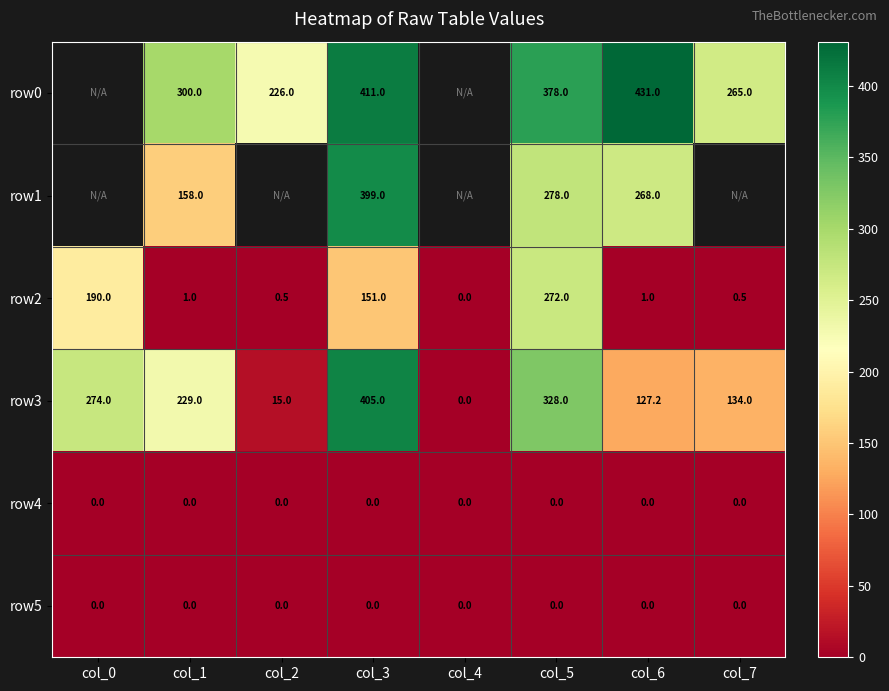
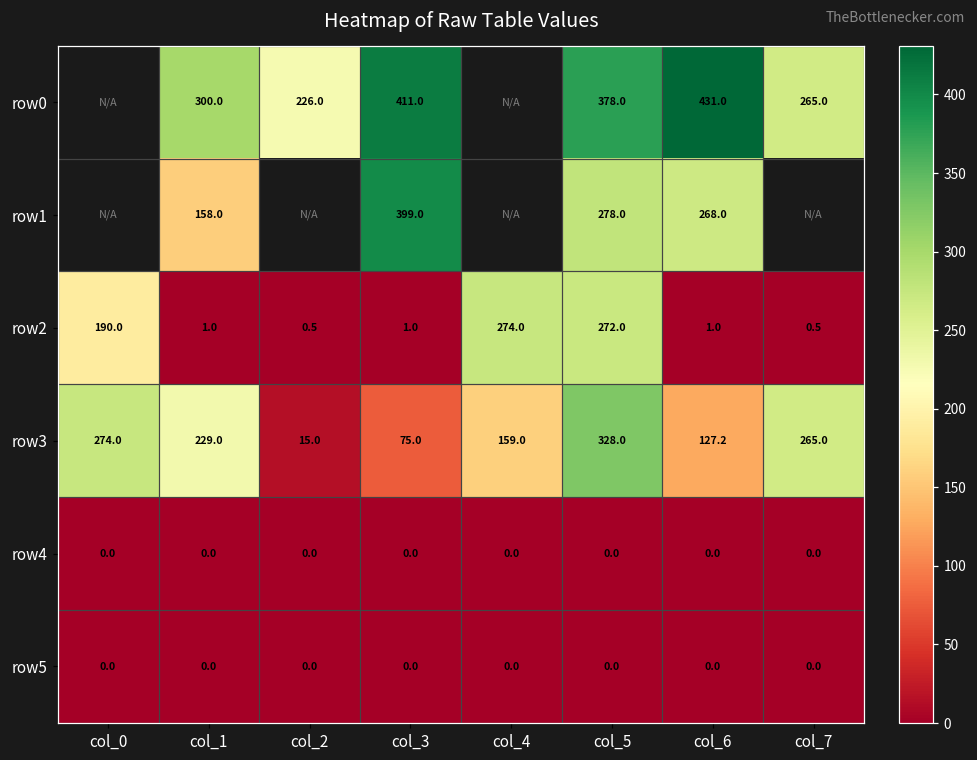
row2, col_3: 151.0 -> 1.0
row2, col_4: 0.0 -> 274.0
row3, col_3: 405.0 -> 75.0
row3, col_4: 0.0 -> 159.0
row3, col_7: 134.0 -> 265.0
